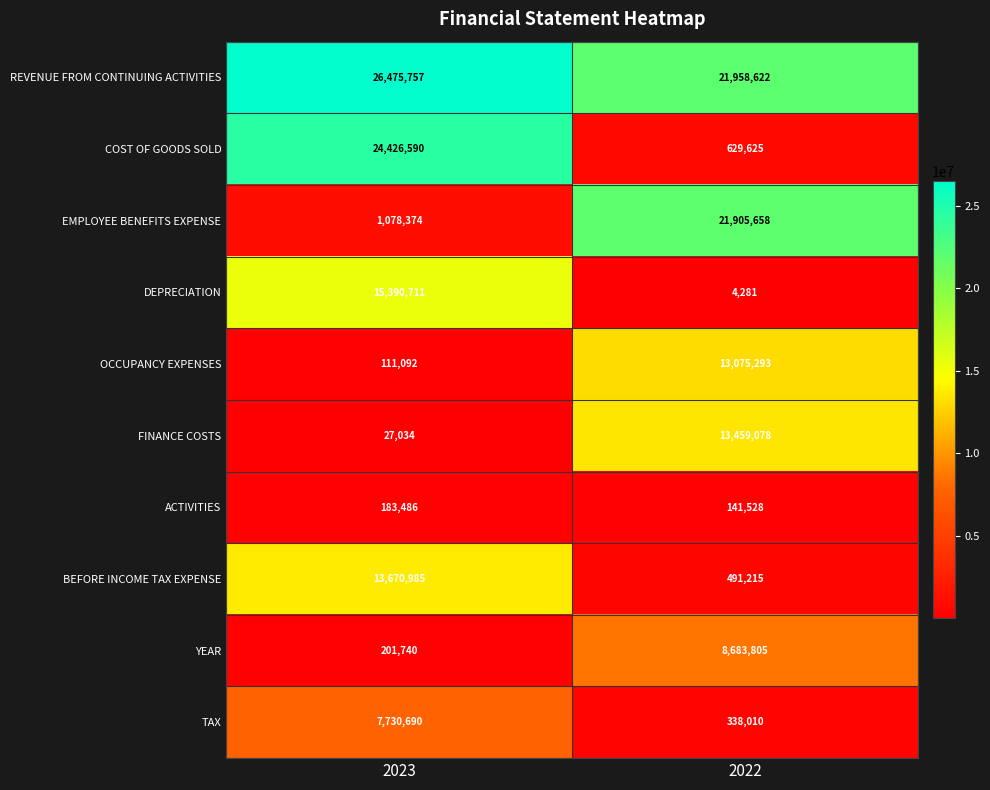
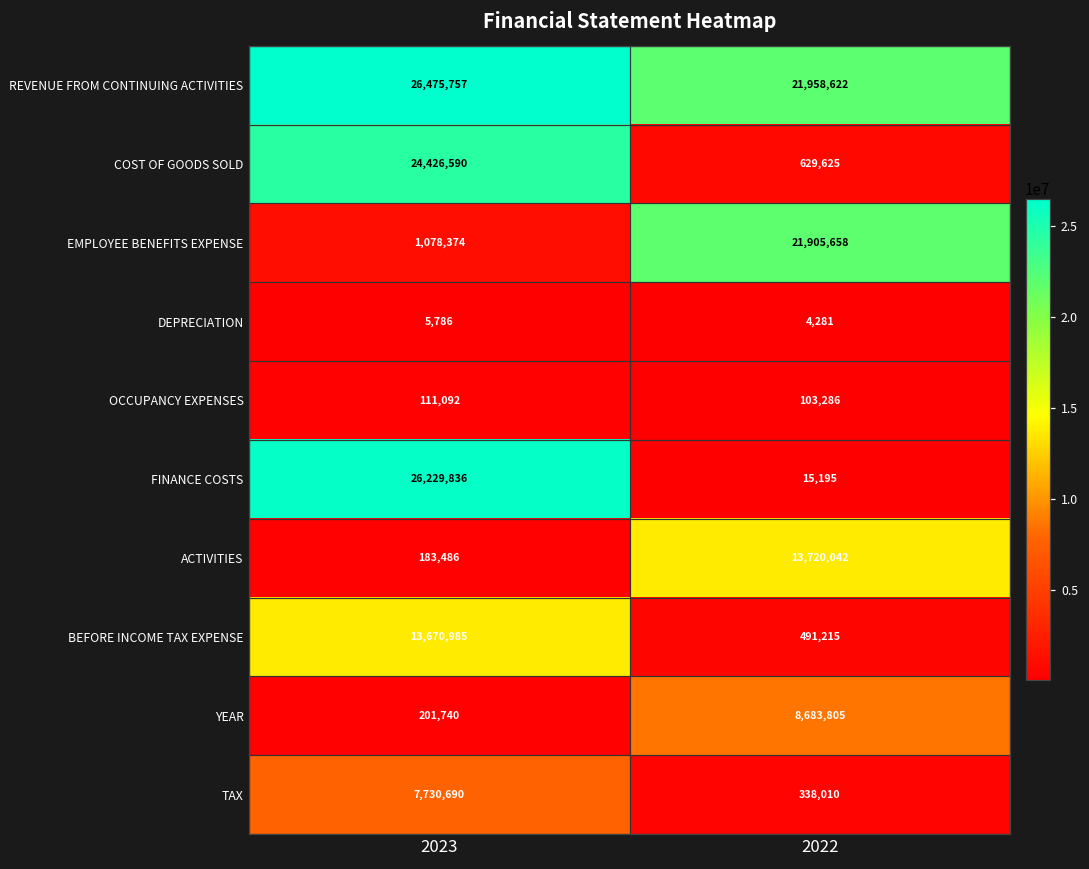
DEPRECIATION, 2023: 15,390,711 -> 5,786
OCCUPANCY EXPENSES, 2022: 13,075,293 -> 103,286
FINANCE COSTS, 2023: 27,034 -> 26,229,836
FINANCE COSTS, 2022: 13,459,078 -> 15,195
ACTIVITIES, 2022: 141,528 -> 13,720,042
